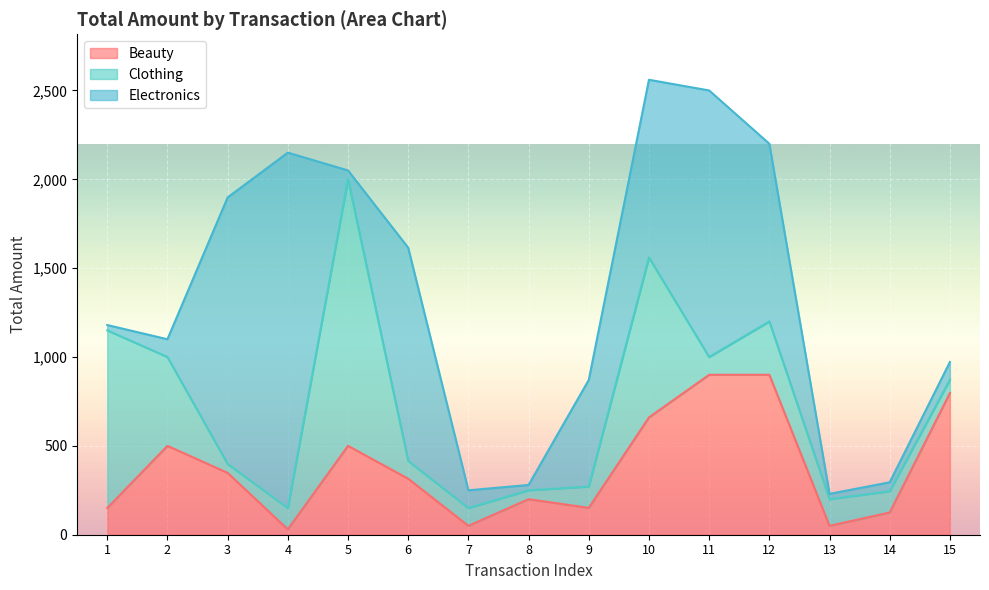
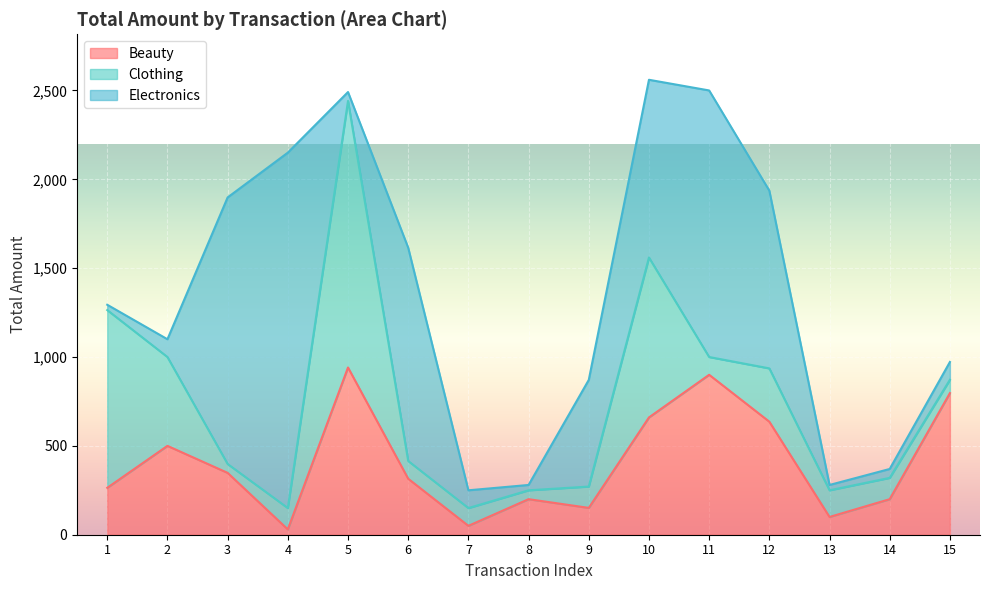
Beauty, 1: 150 -> 260
Beauty, 5: 500 -> 940
Beauty, 12: 900 -> 640
Beauty, 13: 50 -> 100
Beauty, 14: 130 -> 200
